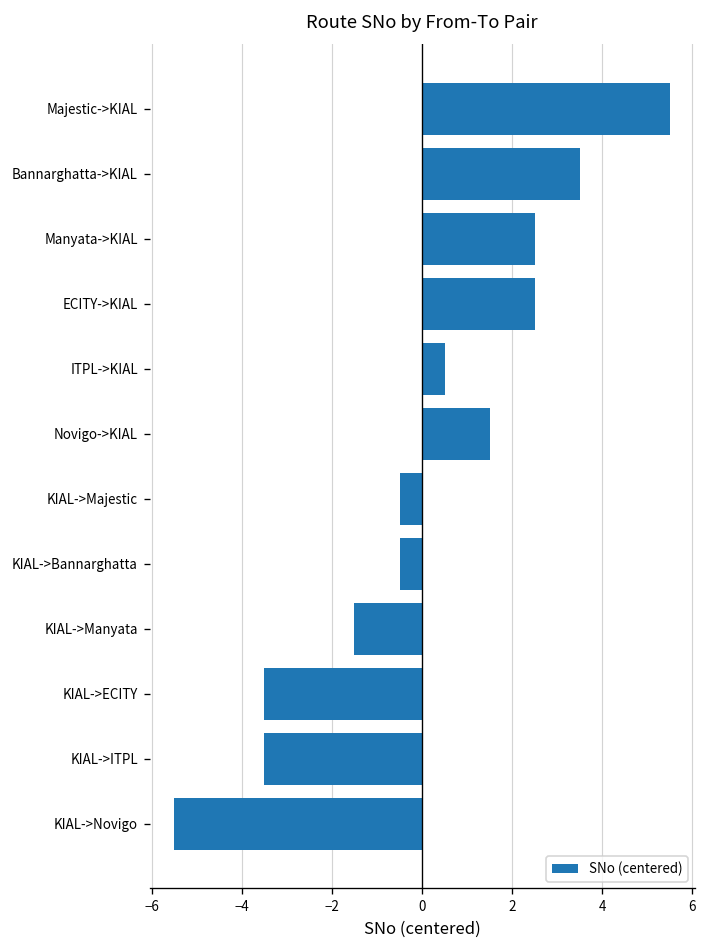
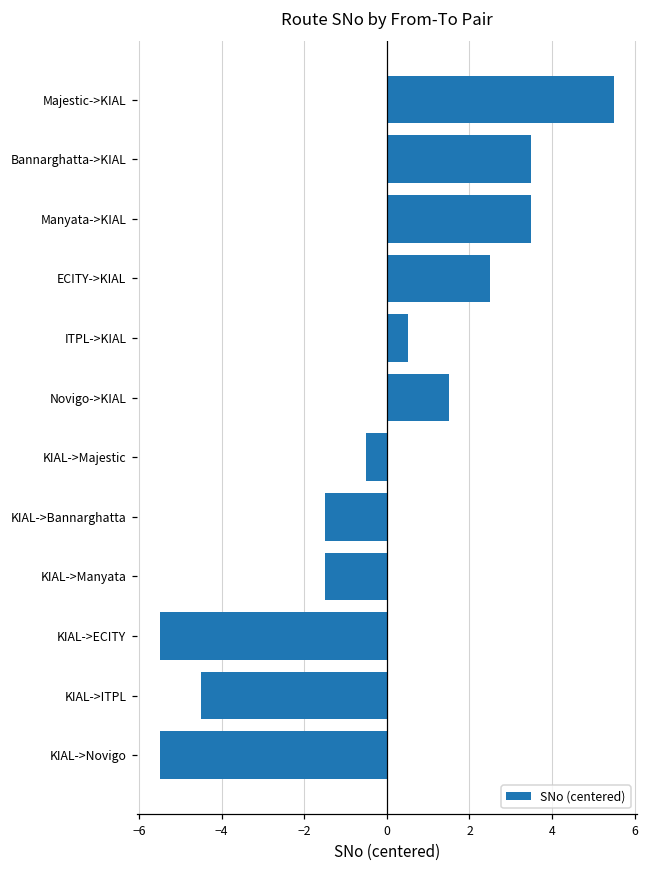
Manyata->KIAL: 2.5 -> 3.5
KIAL->Bannarghatta: -0.5 -> -1.5
KIAL->ECITY: -3.5 -> -5.5
KIAL->ITPL: -3.5 -> -4.5
